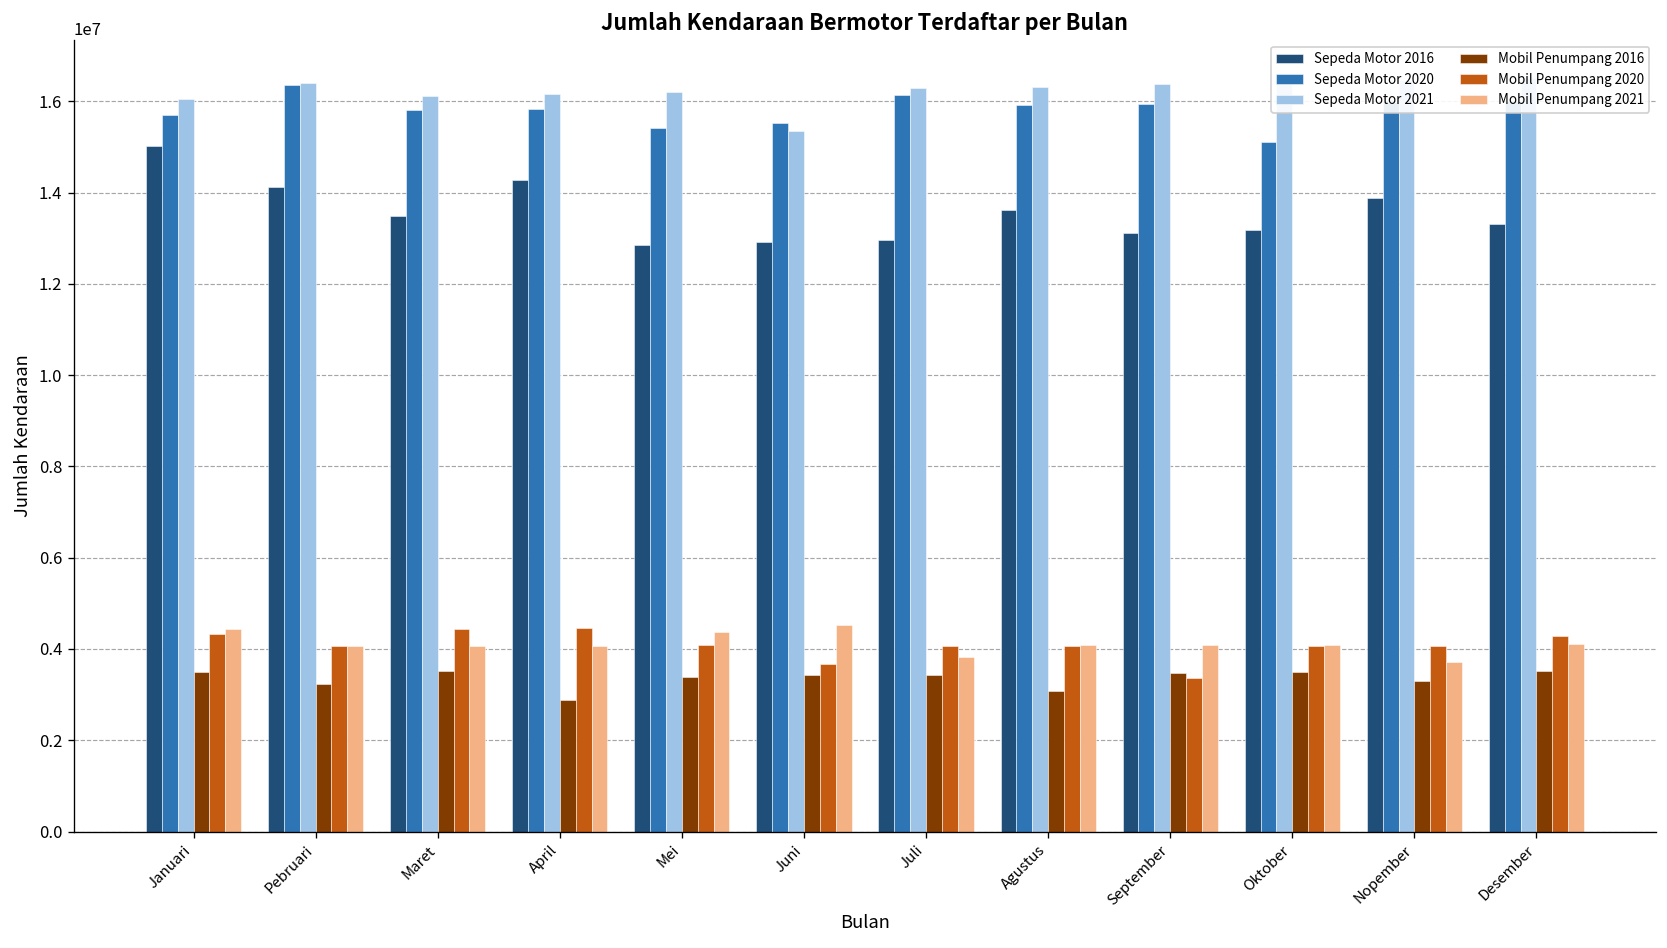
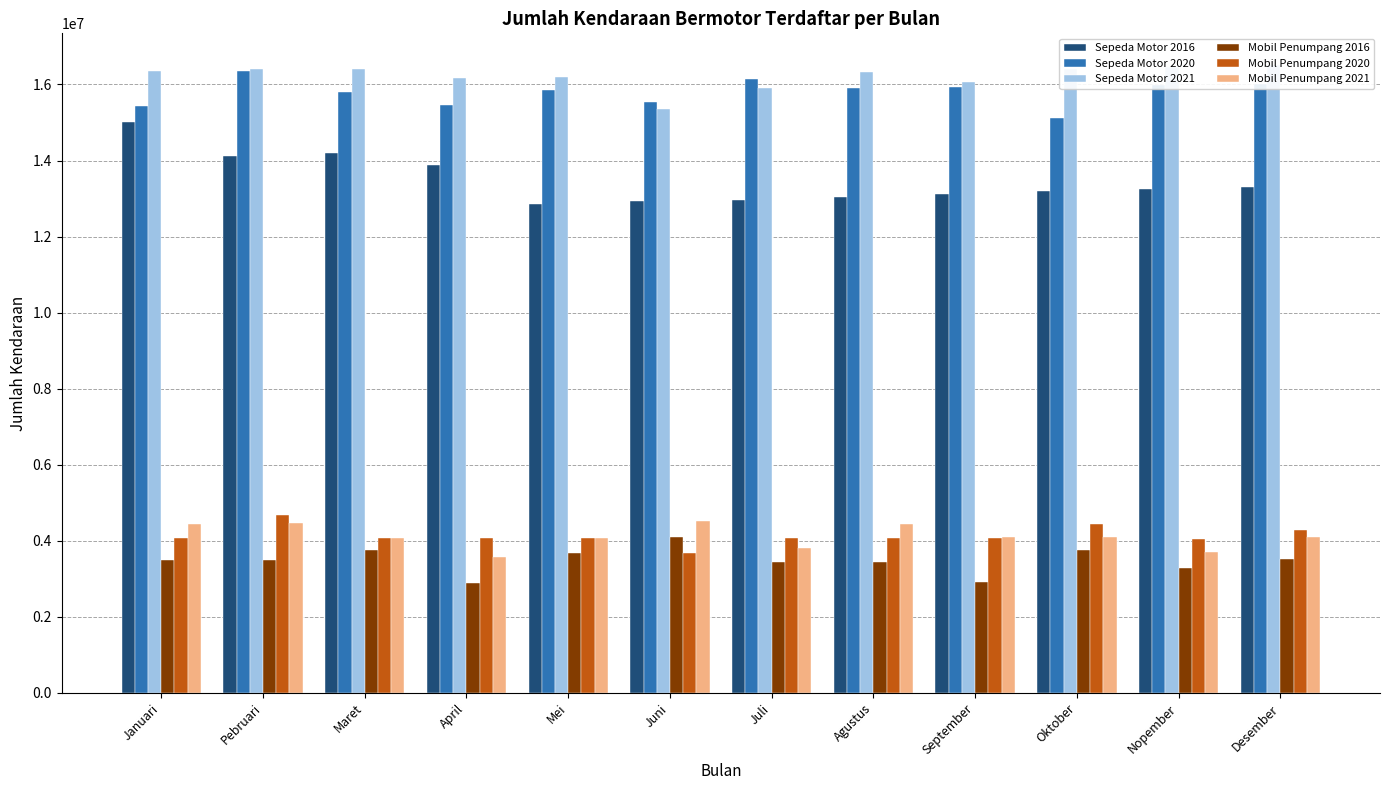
Sepeda Motor 2020, Januari: 15700000 -> 15400000
Sepeda Motor 2021, Januari: 16100000 -> 16300000
Mobil Penumpang 2020, Januari: 4300000 -> 4100000
Mobil Penumpang 2016, Pebruari: 3200000 -> 3500000
Mobil Penumpang 2020, Pebruari: 4100000 -> 4700000
Mobil Penumpang 2021, Pebruari: 4100000 -> 4500000
Sepeda Motor 2016, Maret: 13500000 -> 14200000
Sepeda Motor 2021, Maret: 16100000 -> 16400000
Mobil Penumpang 2016, Maret: 3500000 -> 3800000
Mobil Penumpang 2020, Maret: 4400000 -> 4100000
Sepeda Motor 2016, April: 14300000 -> 13900000
Sepeda Motor 2020, April: 15800000 -> 15500000
Mobil Penumpang 2020, April: 4500000 -> 4100000
Mobil Penumpang 2021, April: 4100000 -> 3600000
Sepeda Motor 2020, Mei: 15400000 -> 15800000
Mobil Penumpang 2016, Mei: 3400000 -> 3700000
Mobil Penumpang 2021, Mei: 4400000 -> 4100000
Mobil Penumpang 2016, Juni: 3400000 -> 4100000
Sepeda Motor 2021, Juli: 16300000 -> 15900000
Sepeda Motor 2016, Agustus: 13600000 -> 13100000
Mobil Penumpang 2016, Agustus: 3100000 -> 3500000
Mobil Penumpang 2021, Agustus: 4100000 -> 4400000
Sepeda Motor 2021, September: 16400000 -> 16100000
Mobil Penumpang 2016, September: 3500000 -> 2900000
Mobil Penumpang 2020, September: 3400000 -> 4100000
Mobil Penumpang 2016, Oktober: 3500000 -> 3800000
Mobil Penumpang 2020, Oktober: 4100000 -> 4500000
Sepeda Motor 2016, Nopember: 13900000 -> 13300000
